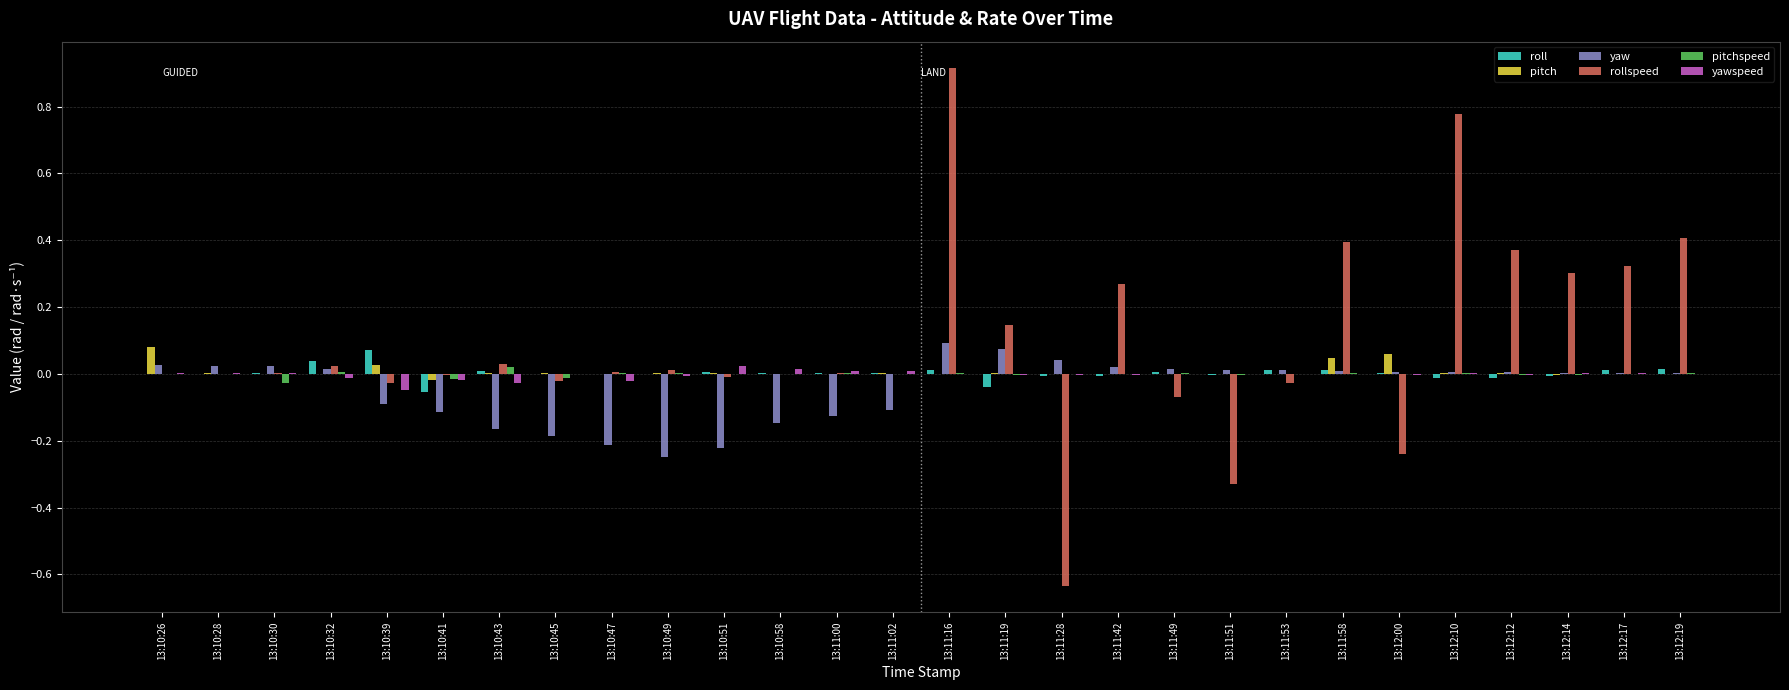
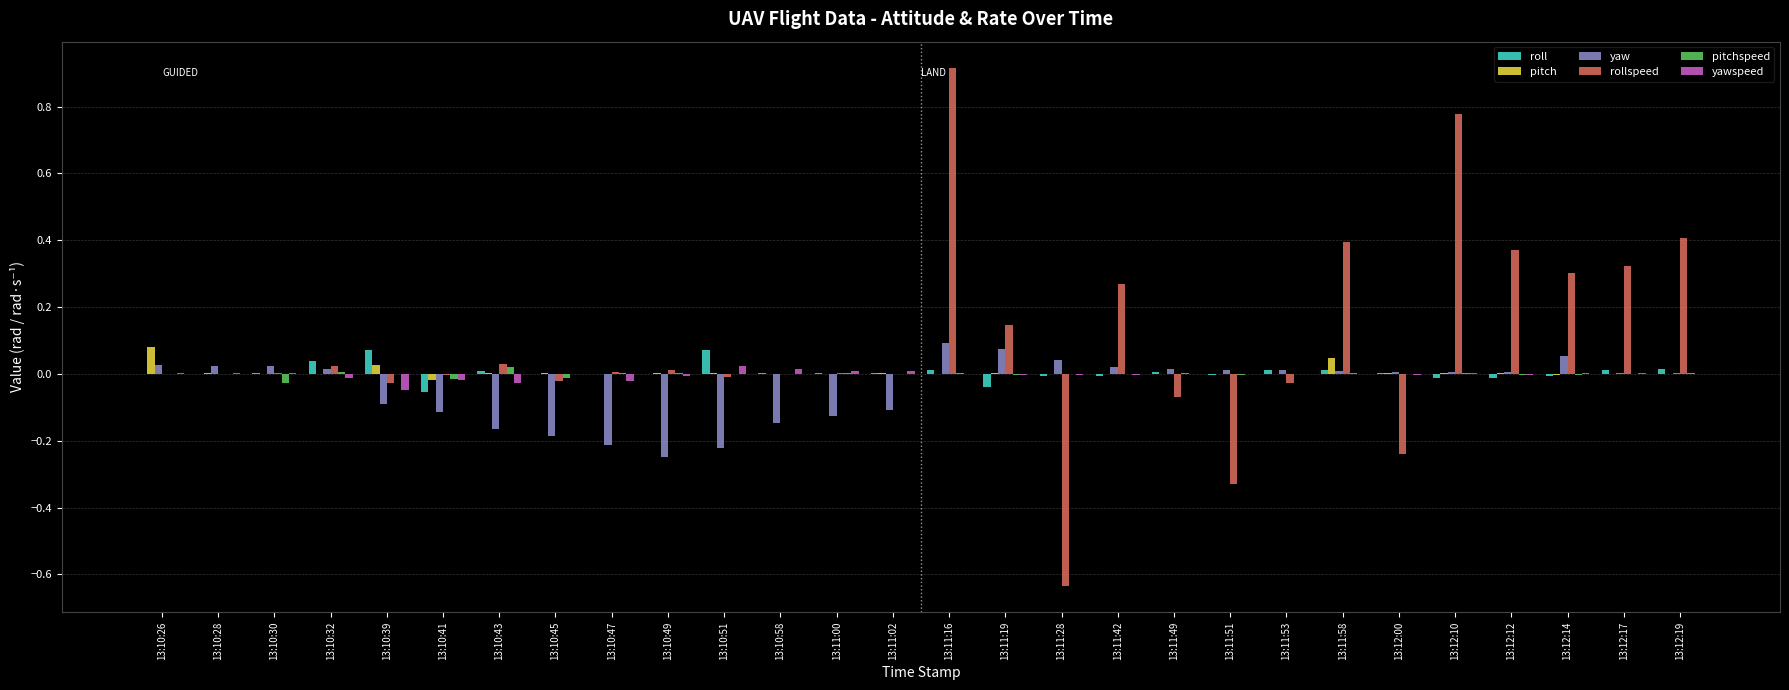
roll, 13:10:51: 0.01 -> 0.07
pitch, 13:12:00: 0.06 -> 0.00
yaw, 13:12:14: 0.00 -> 0.06
